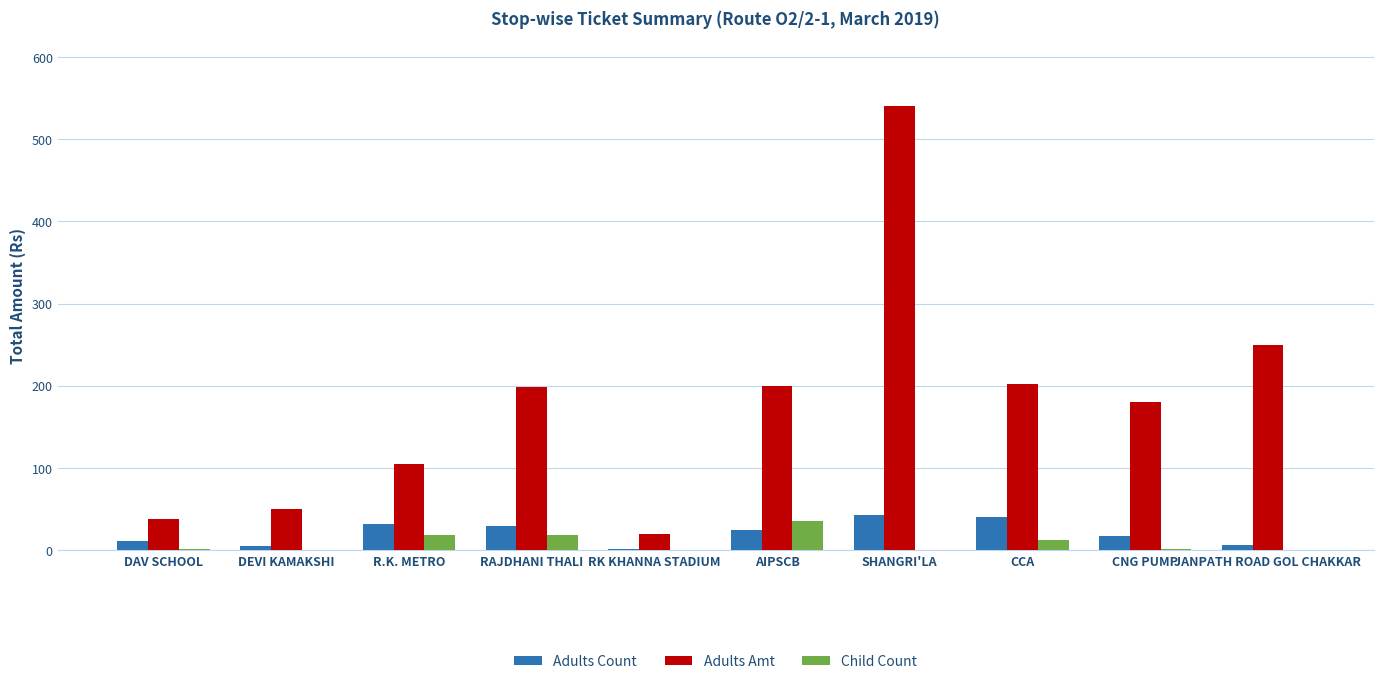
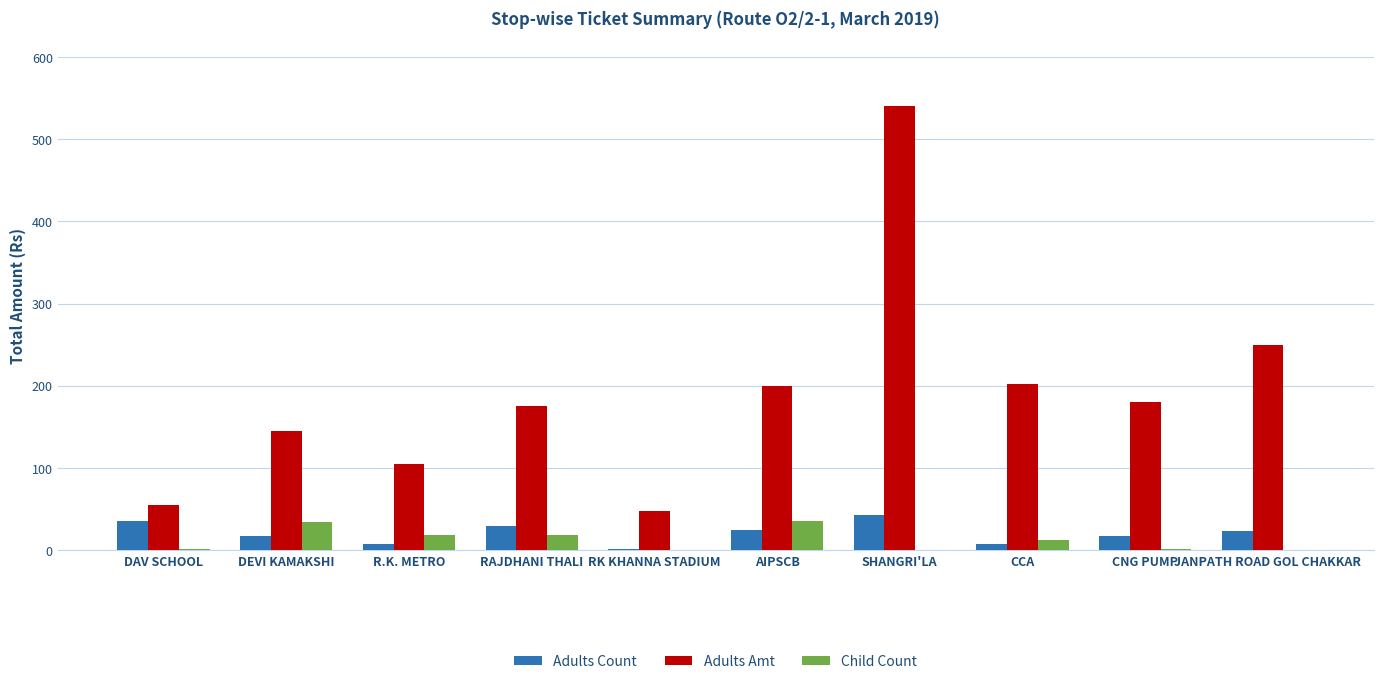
Adults Count, DAV SCHOOL: 10 -> 40
Adults Amt, DAV SCHOOL: 40 -> 60
Adults Count, DEVI KAMAKSHI: 10 -> 20
Adults Amt, DEVI KAMAKSHI: 50 -> 150
Child Count, DEVI KAMAKSHI: 0 -> 30
Adults Count, R.K. METRO: 30 -> 10
Adults Amt, RAJDHANI THALI: 200 -> 180
Adults Amt, RK KHANNA STADIUM: 20 -> 50
Adults Count, CCA: 40 -> 10
Adults Count, JANPATH ROAD GOL CHAKKAR: 10 -> 20
